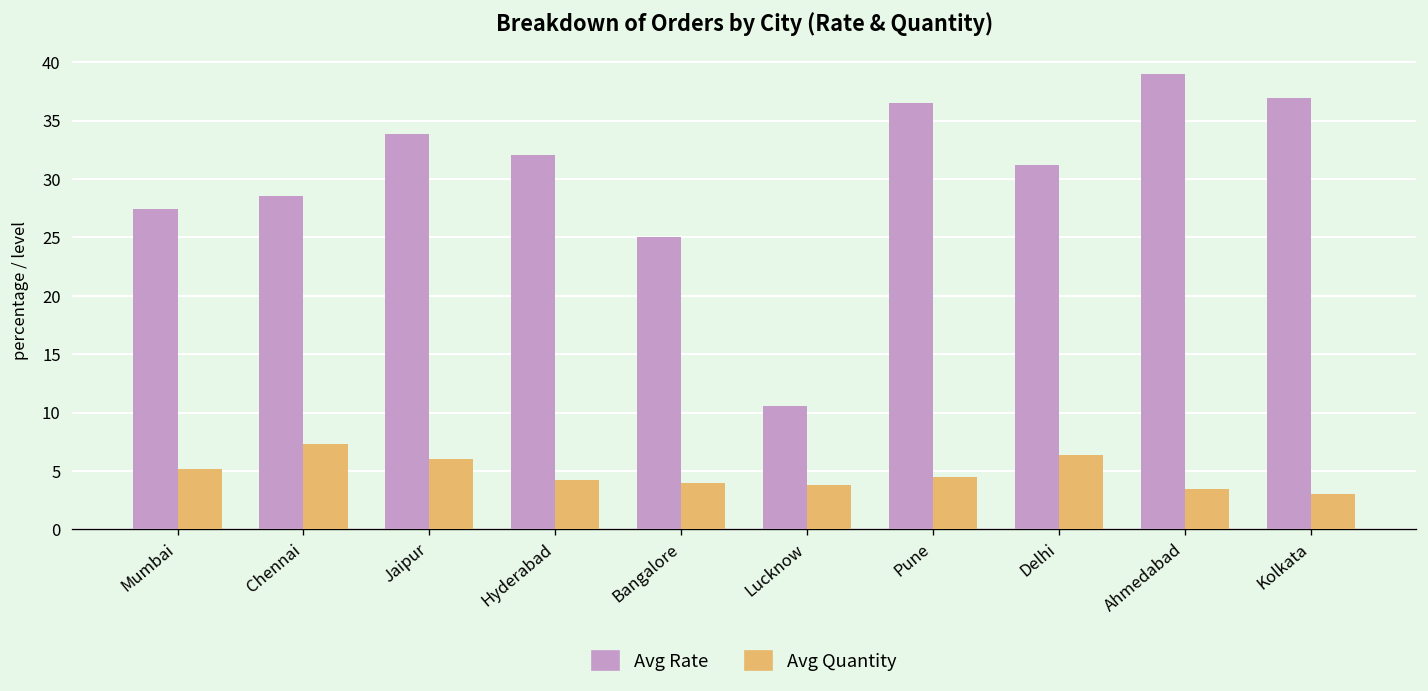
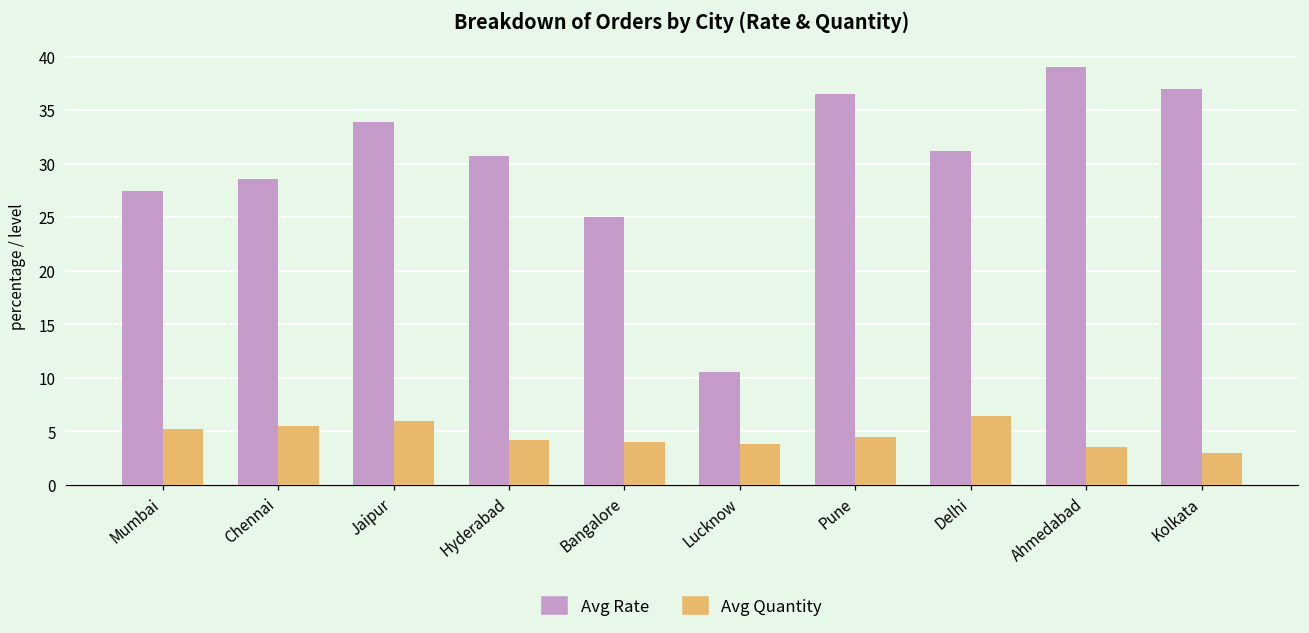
Avg Quantity, Chennai: 7 -> 6
Avg Rate, Hyderabad: 32 -> 31
